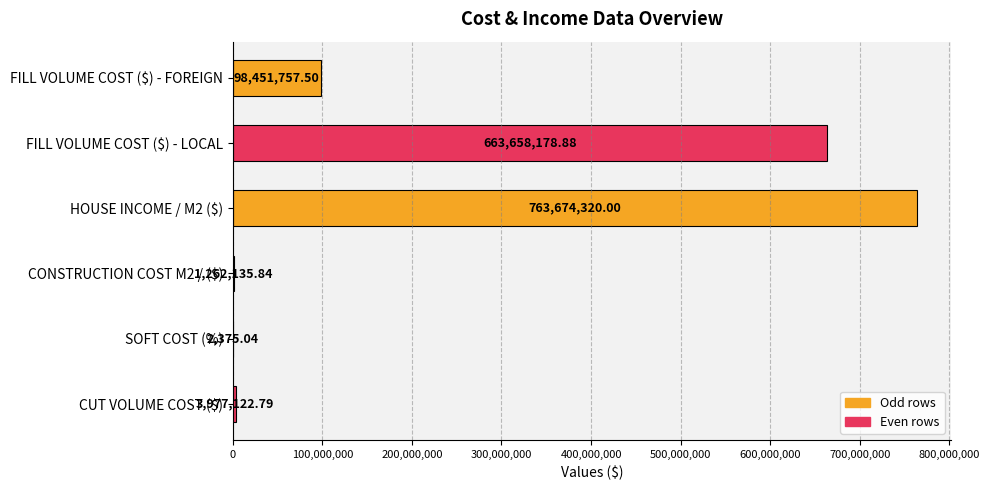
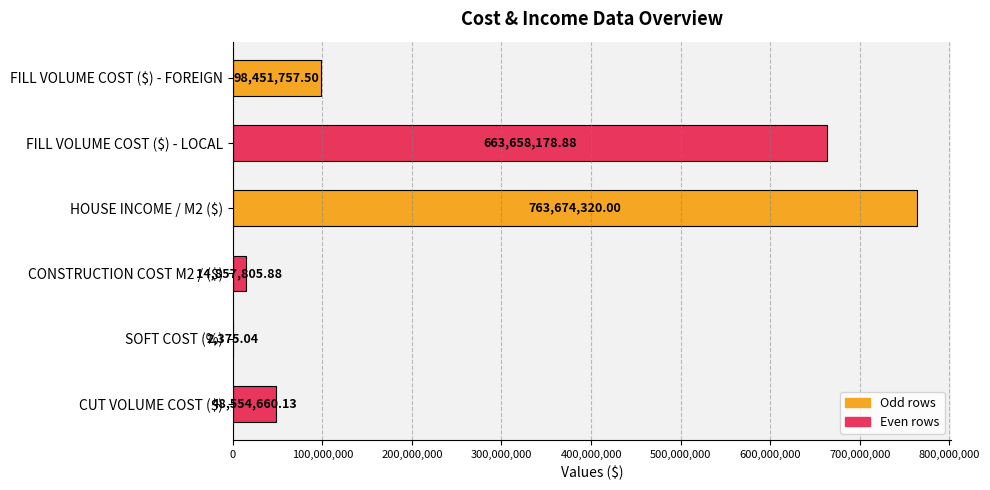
CONSTRUCTION COST M2 / ($): 1,262,135.84 -> 14,857,805.88
CUT VOLUME COST ($): 3,977,122.79 -> 48,554,660.13
